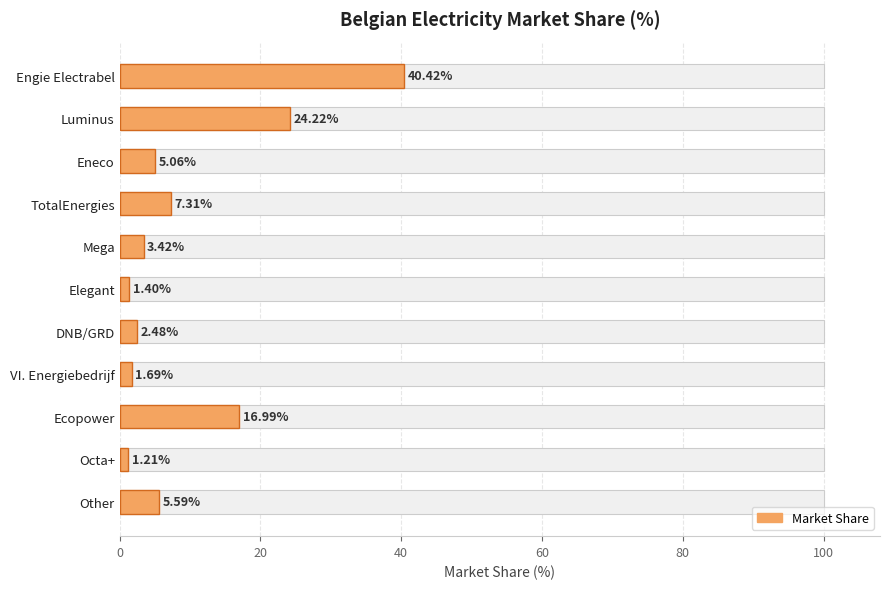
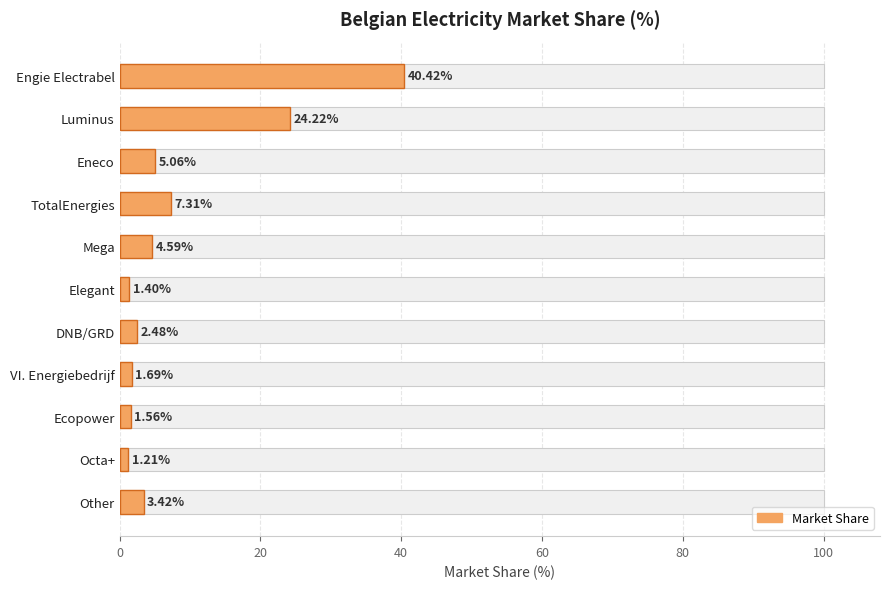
Market Share, Mega: 3.42% -> 4.59%
Market Share, Ecopower: 16.99% -> 1.56%
Market Share, Other: 5.59% -> 3.42%
